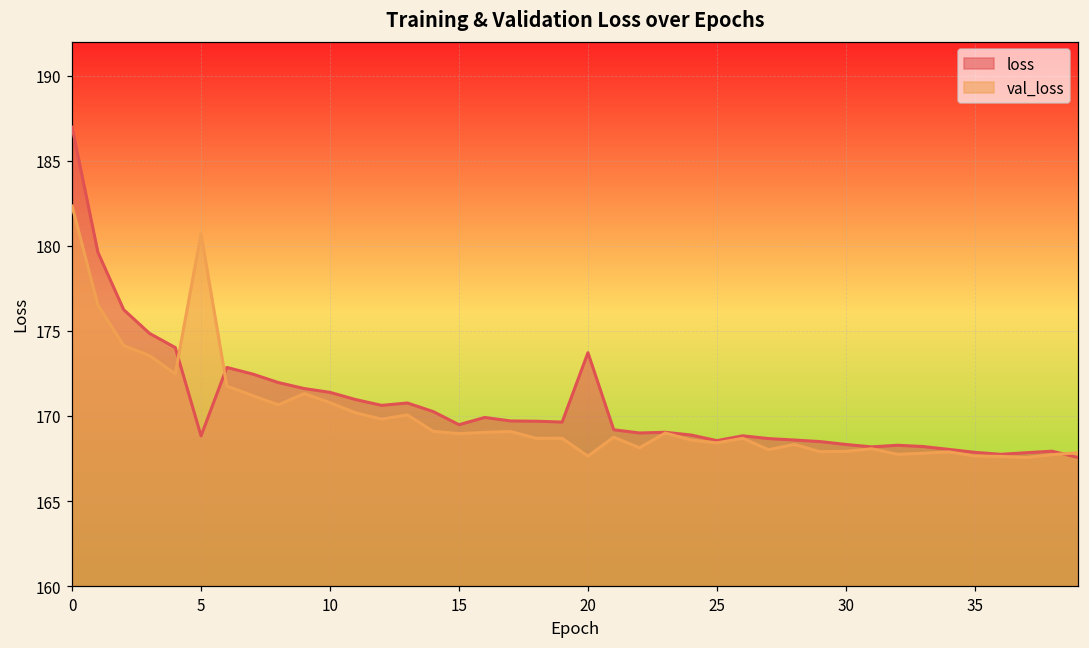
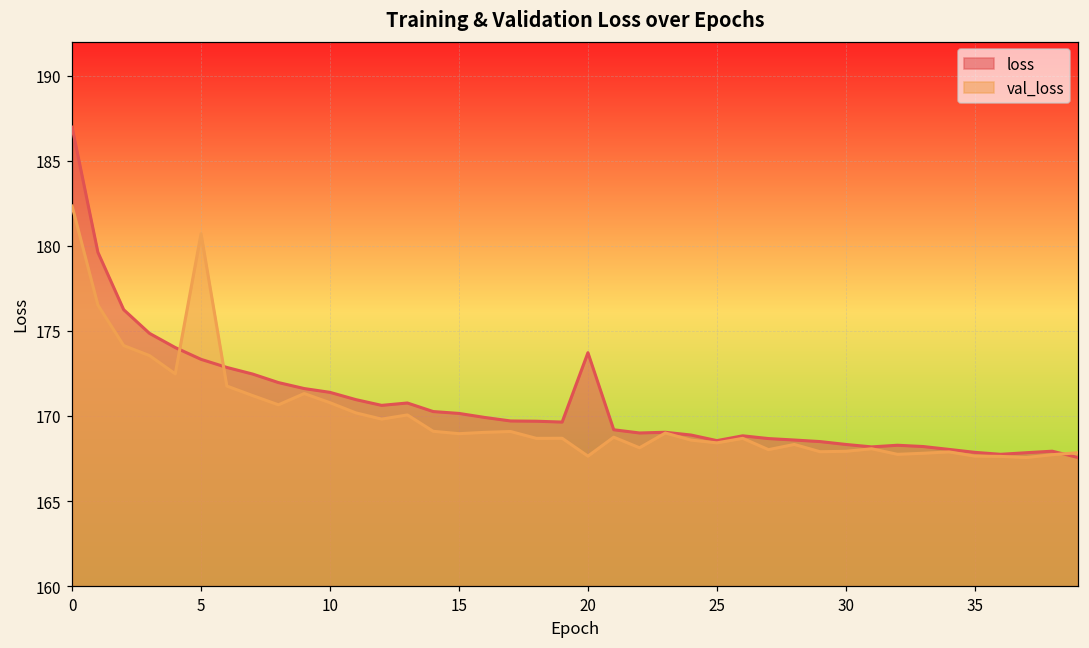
loss, 5: 168.8 -> 173.3
loss, 15: 169.5 -> 170.2
